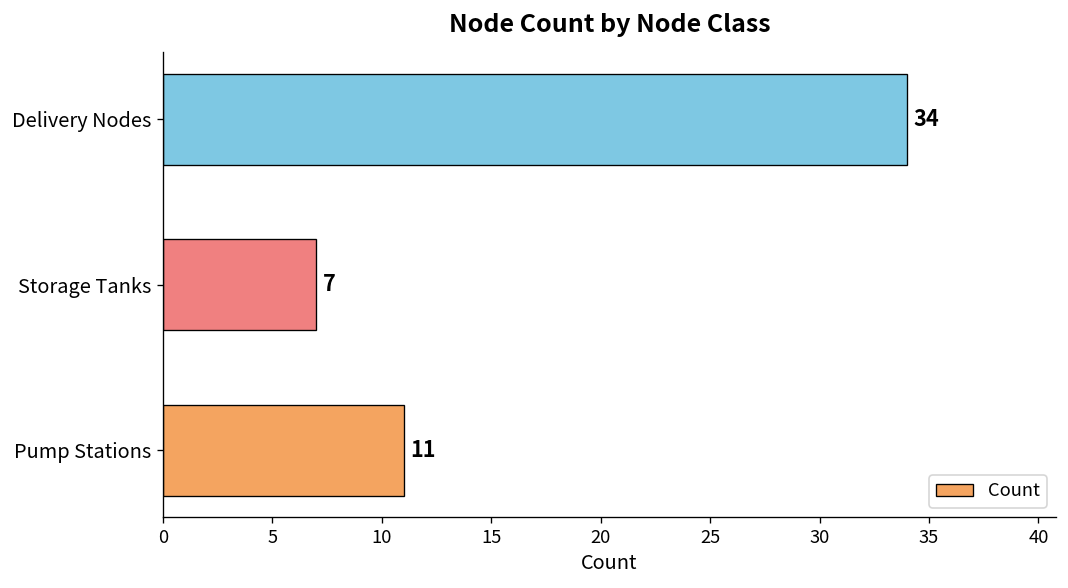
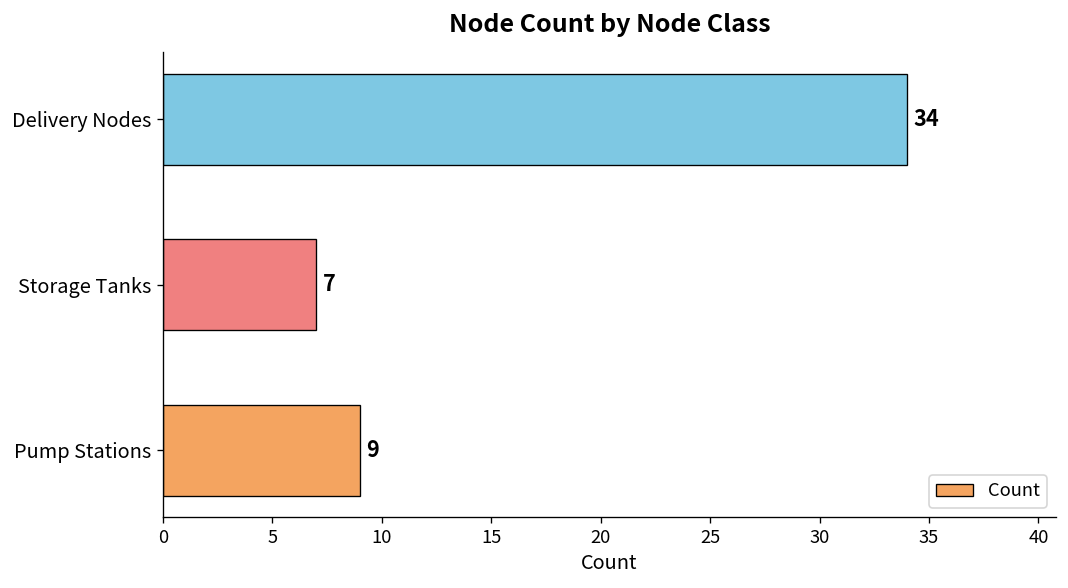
Pump Stations: 11 -> 9
